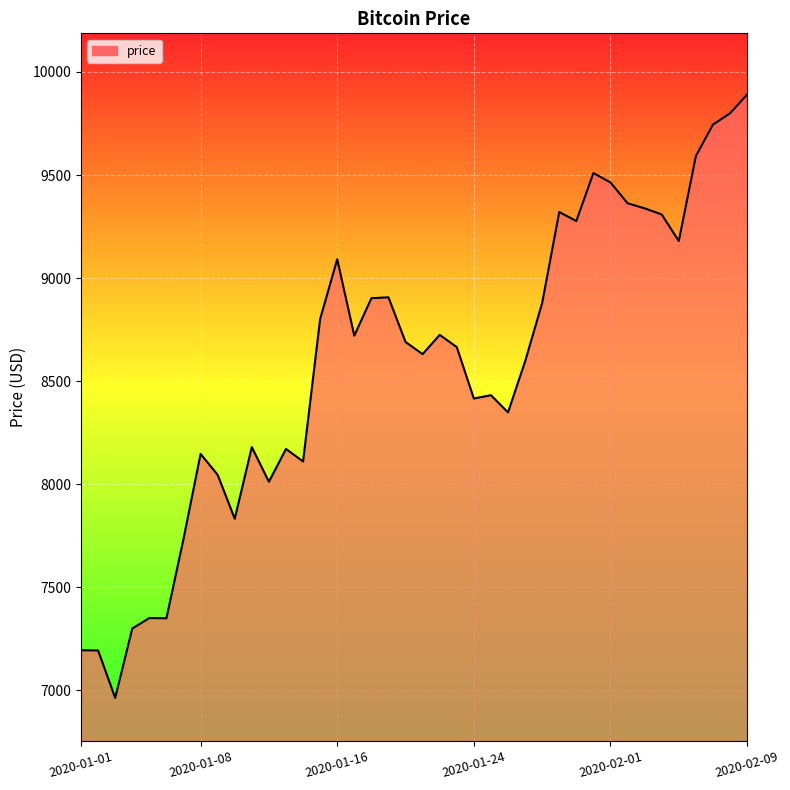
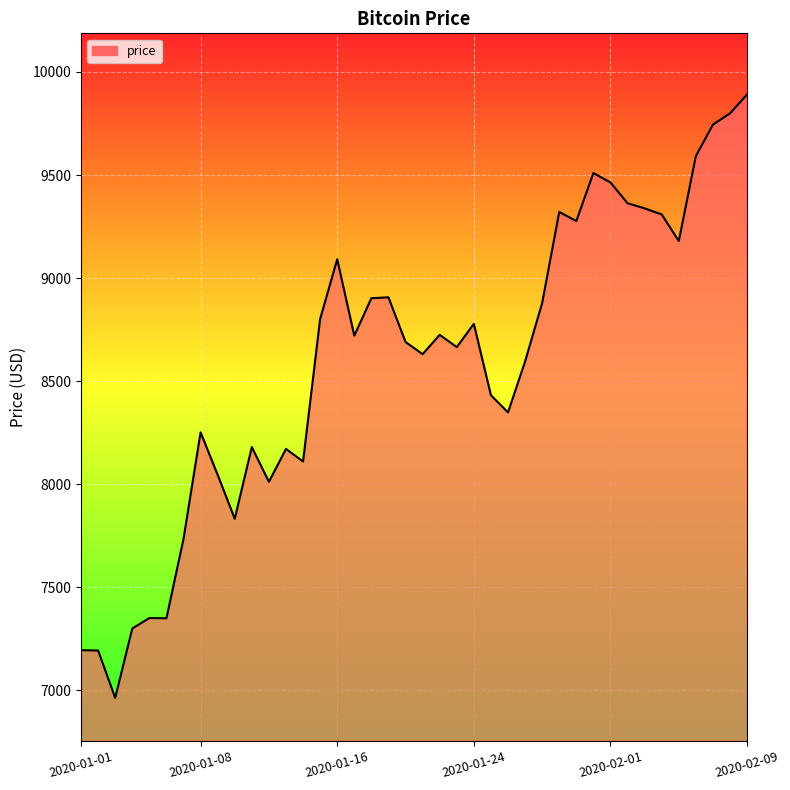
2020-01-08: 8150 -> 8250
2020-01-24: 8420 -> 8780
